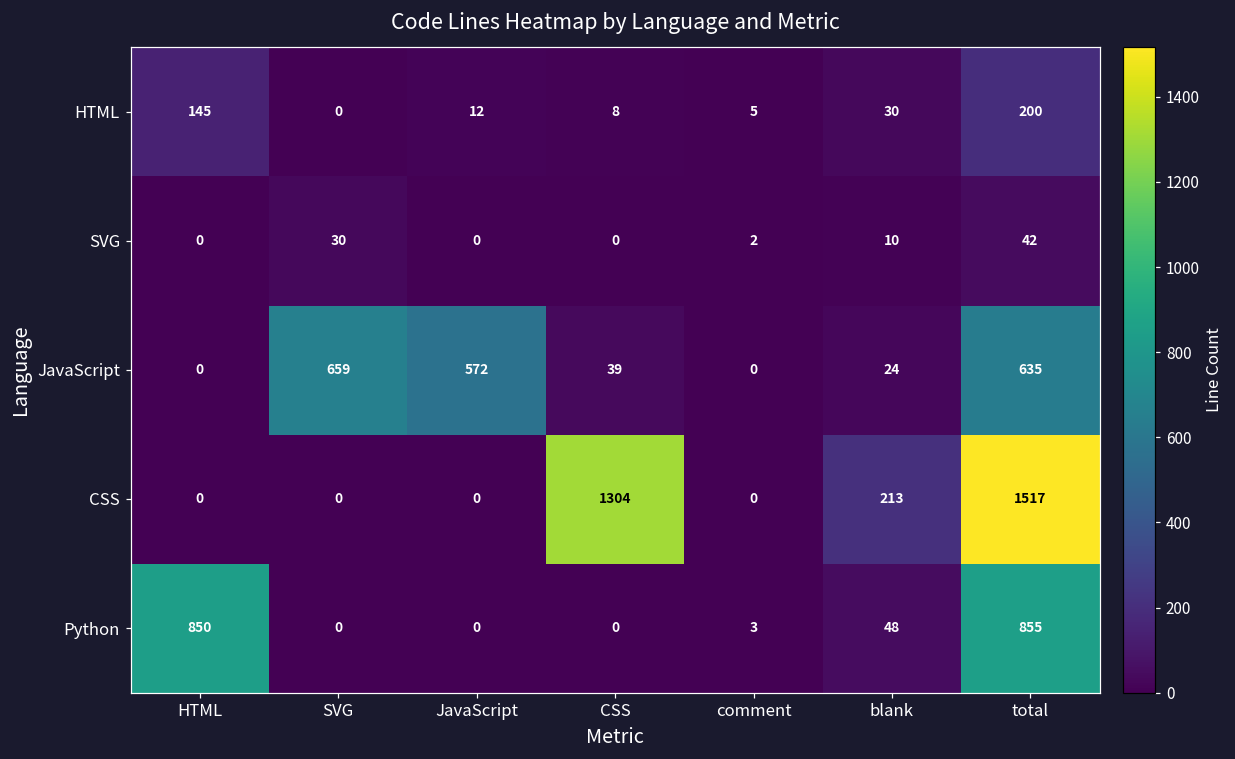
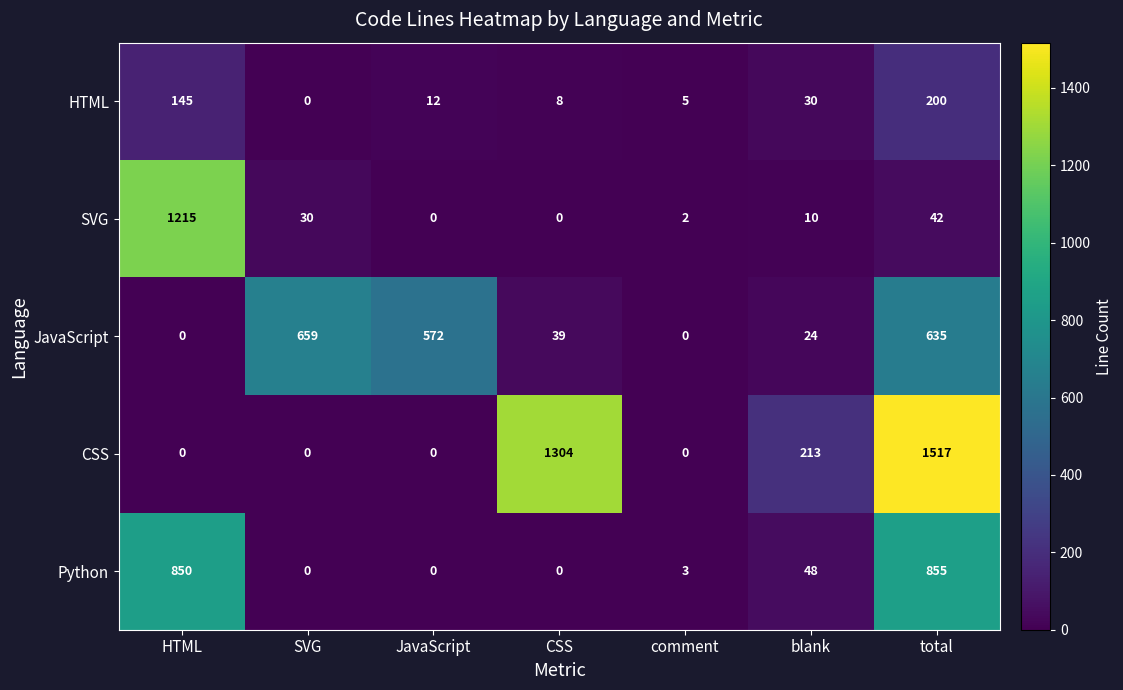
SVG, HTML: 0 -> 1215
